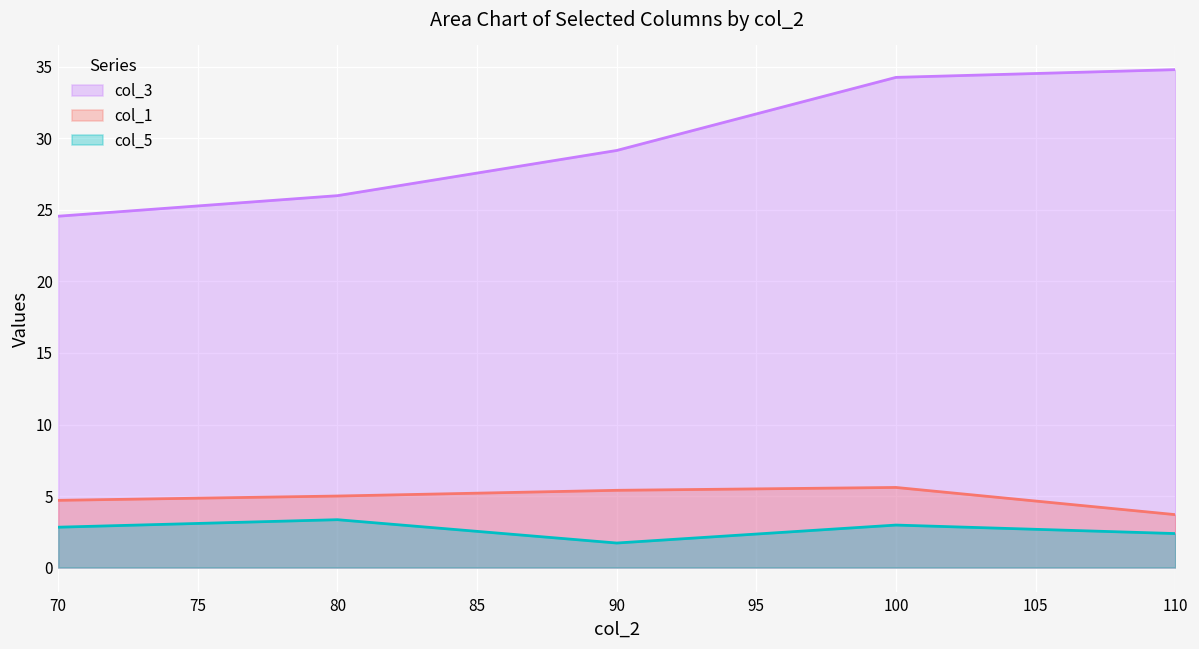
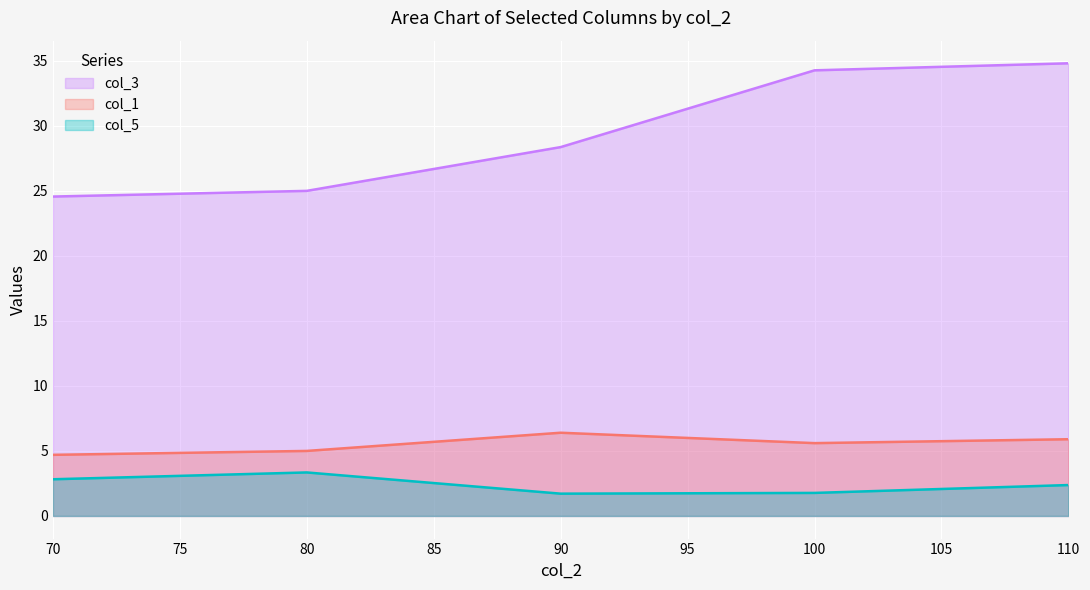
col_3, 80: 26 -> 25
col_3, 90: 29.2 -> 28.4
col_1, 90: 5.4 -> 6.4
col_5, 100: 3.0 -> 1.8
col_1, 110: 3.7 -> 5.9
